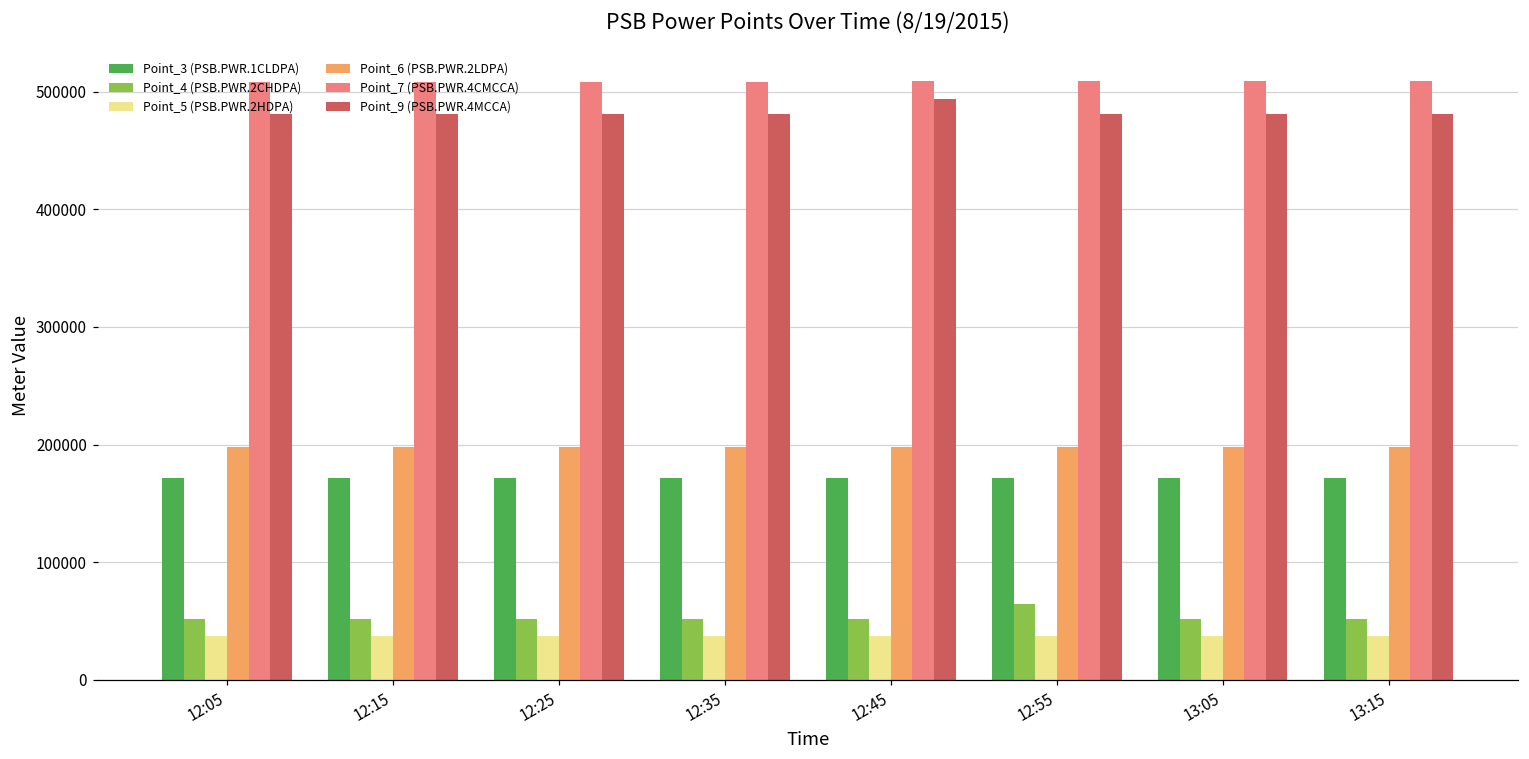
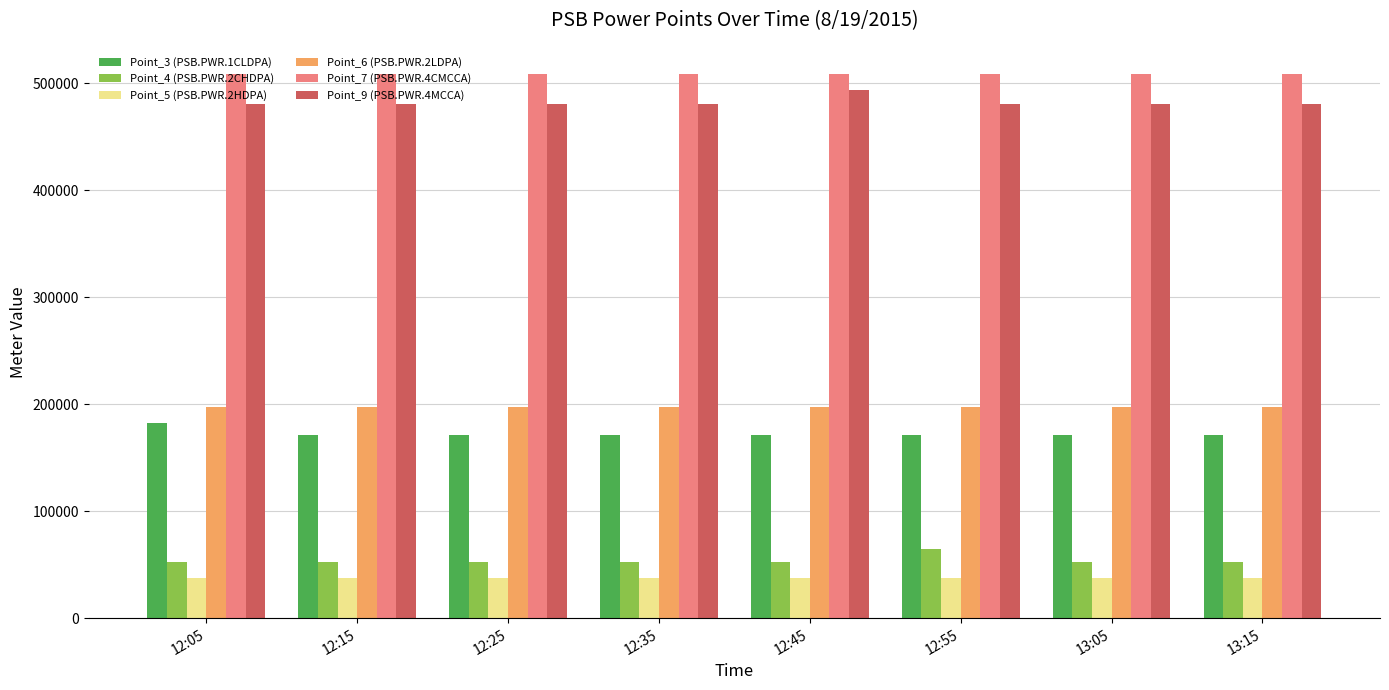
Point_3 (PSB.PWR.1CLDPA), 12:05: 171000 -> 182000
